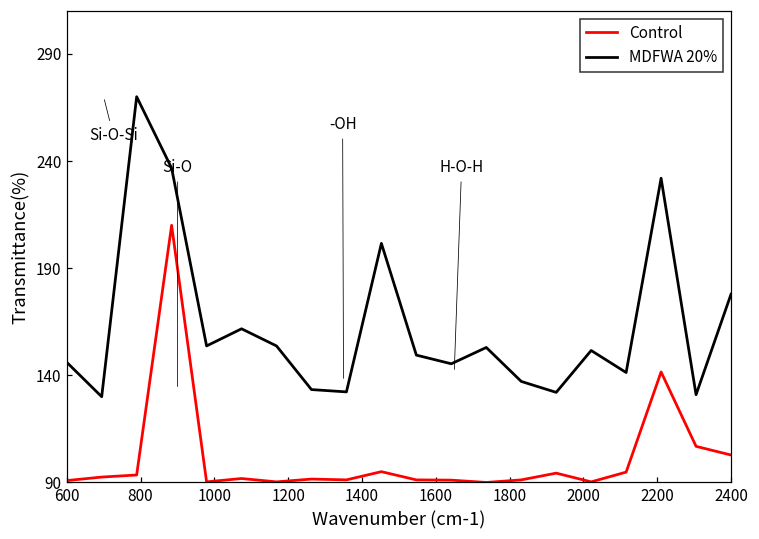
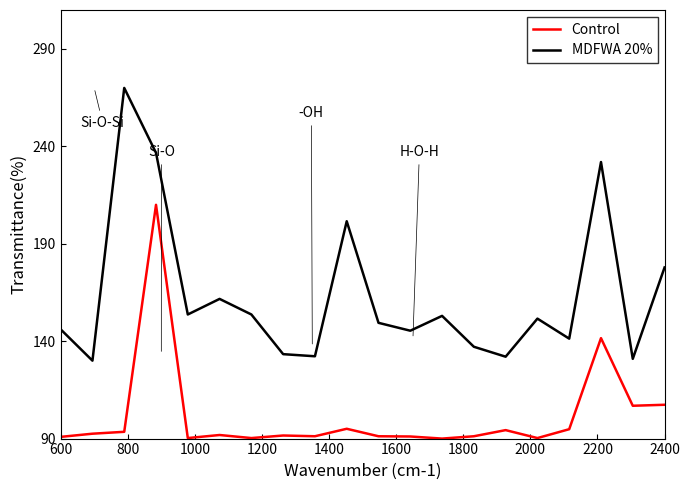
Control, 2400: 103 -> 107
